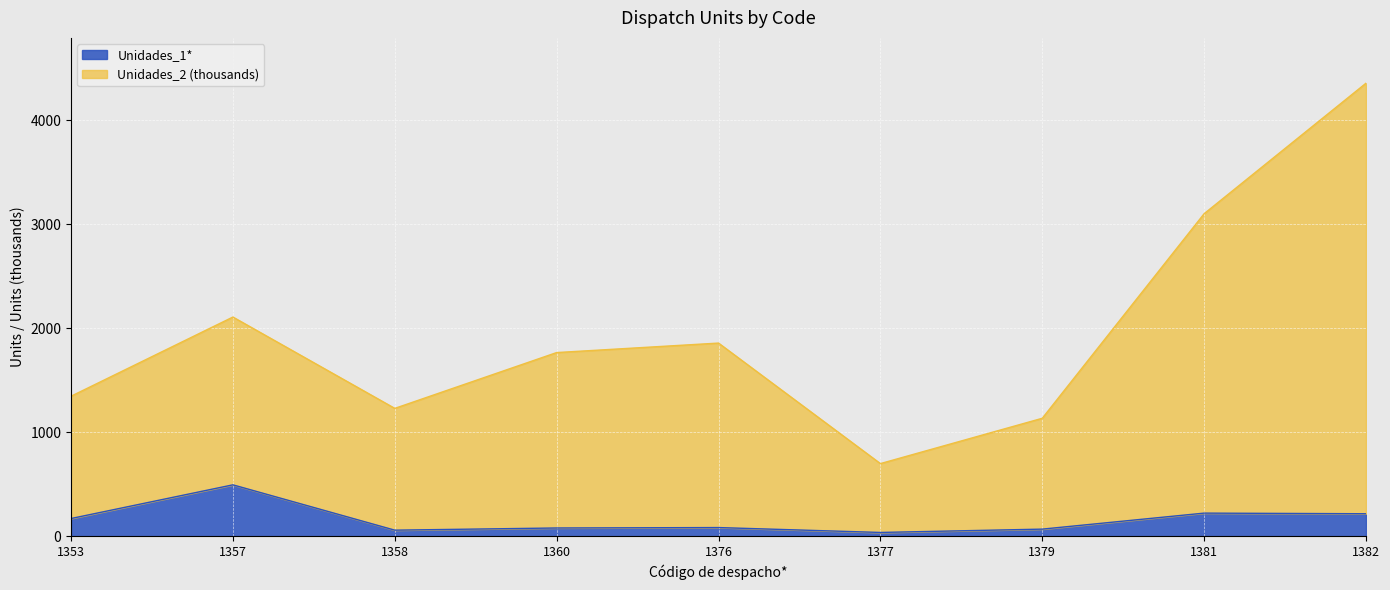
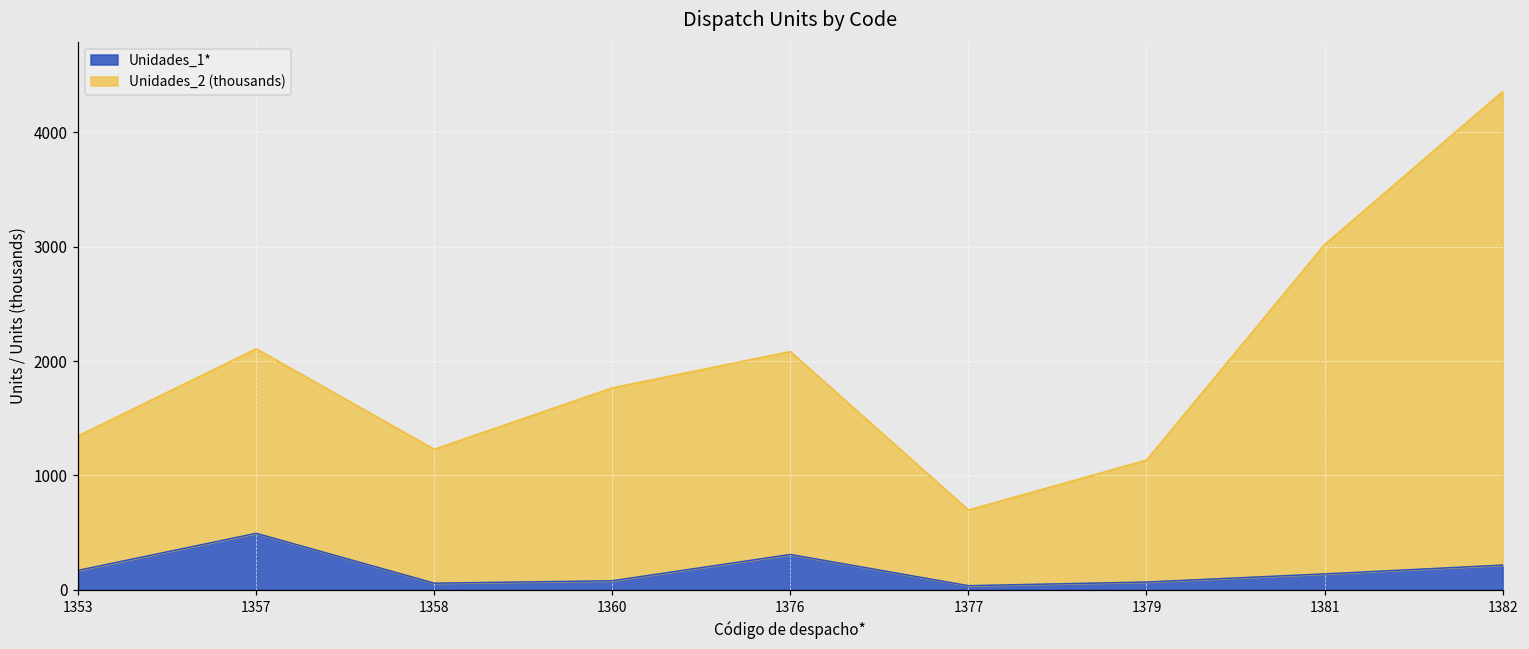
Unidades_1*, 1376: 80 -> 310
Unidades_1*, 1381: 220 -> 140
